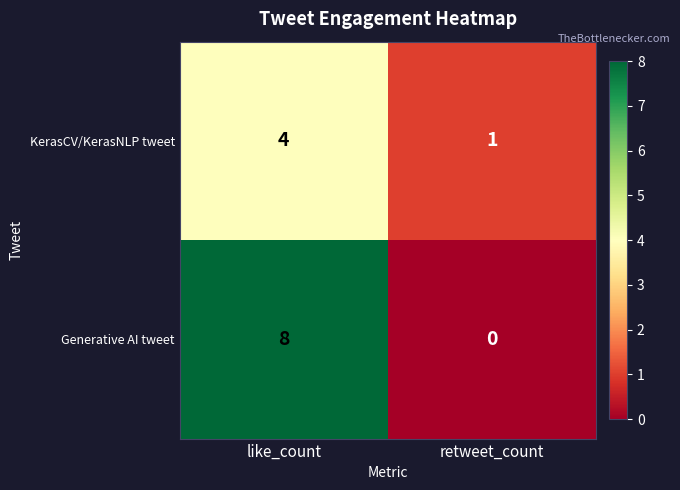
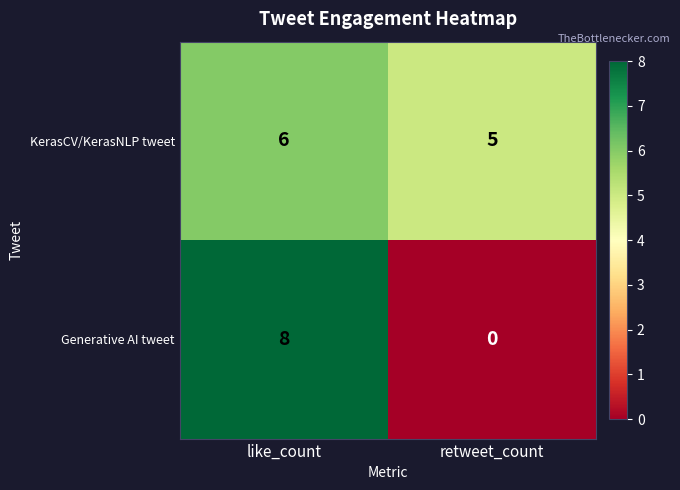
KerasCV/KerasNLP tweet, like_count: 4 -> 6
KerasCV/KerasNLP tweet, retweet_count: 1 -> 5
